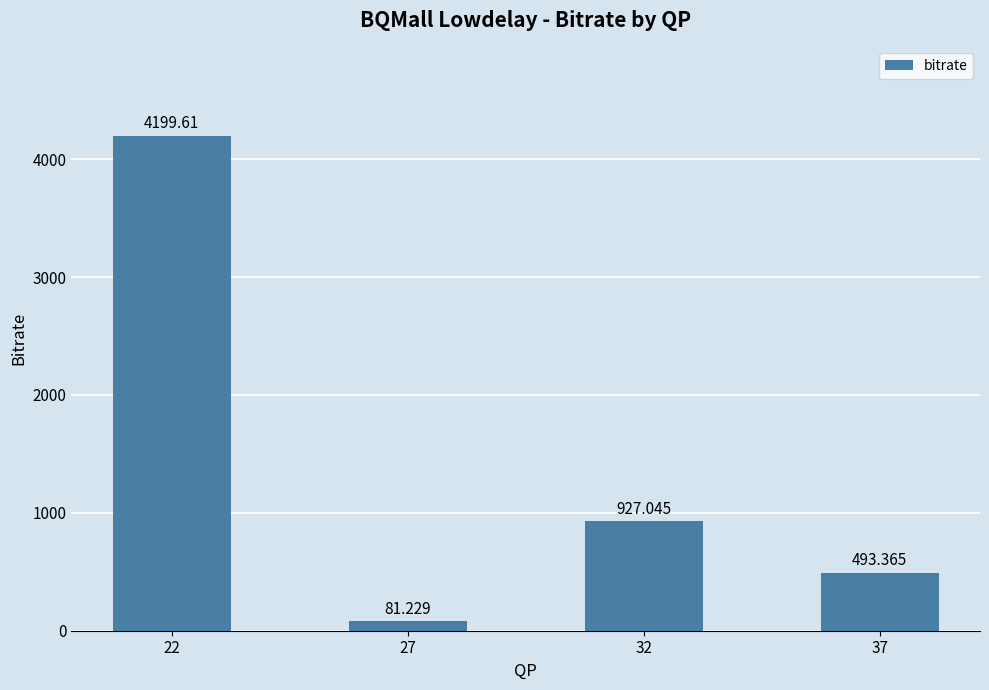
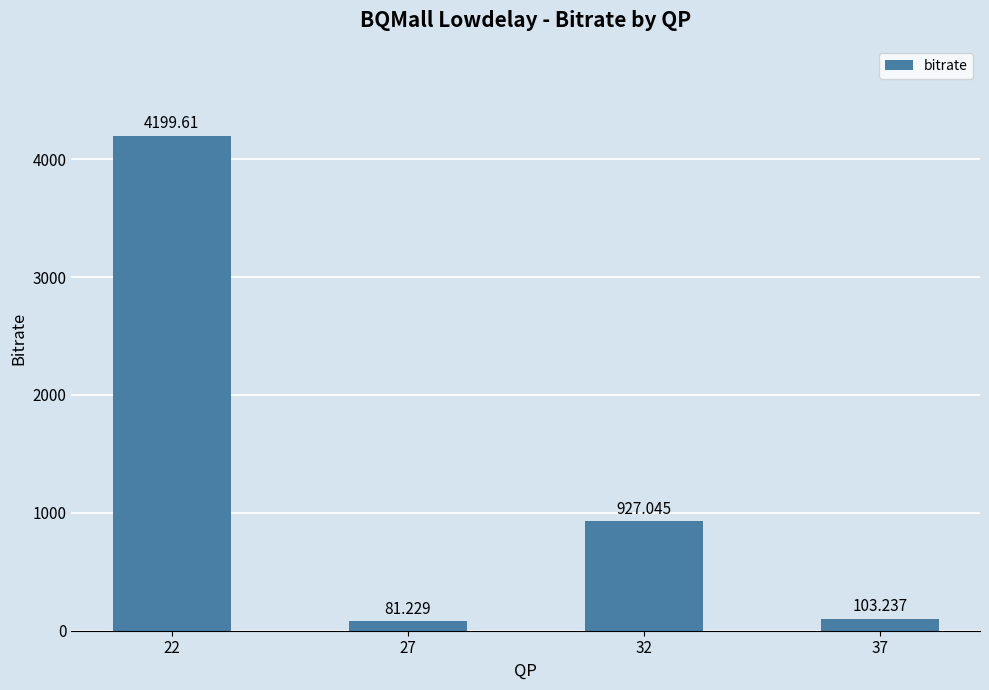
37: 493.365 -> 103.237
